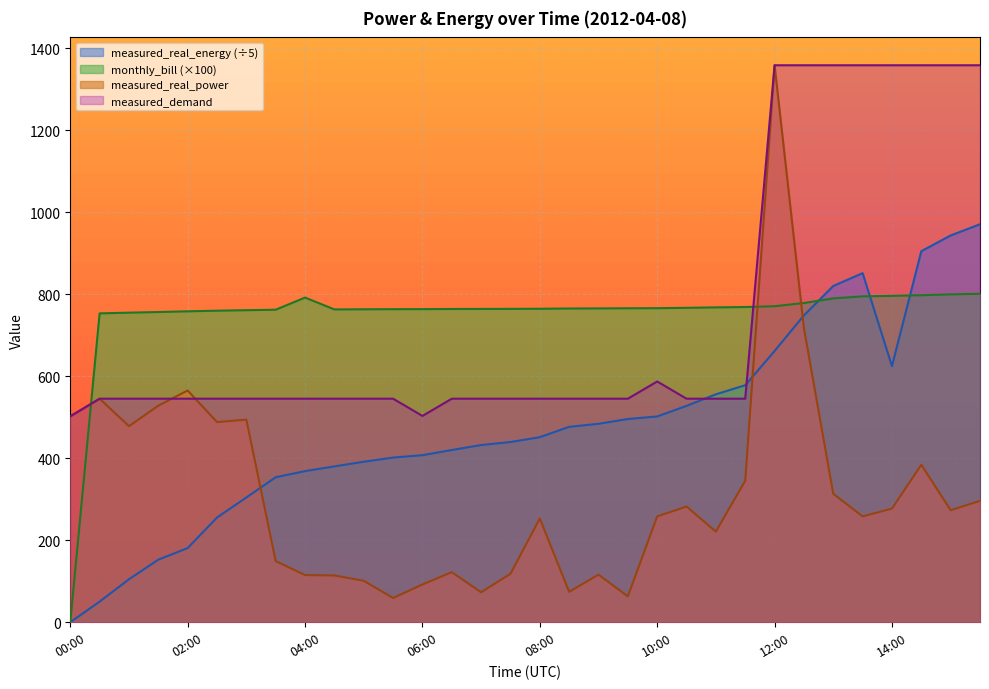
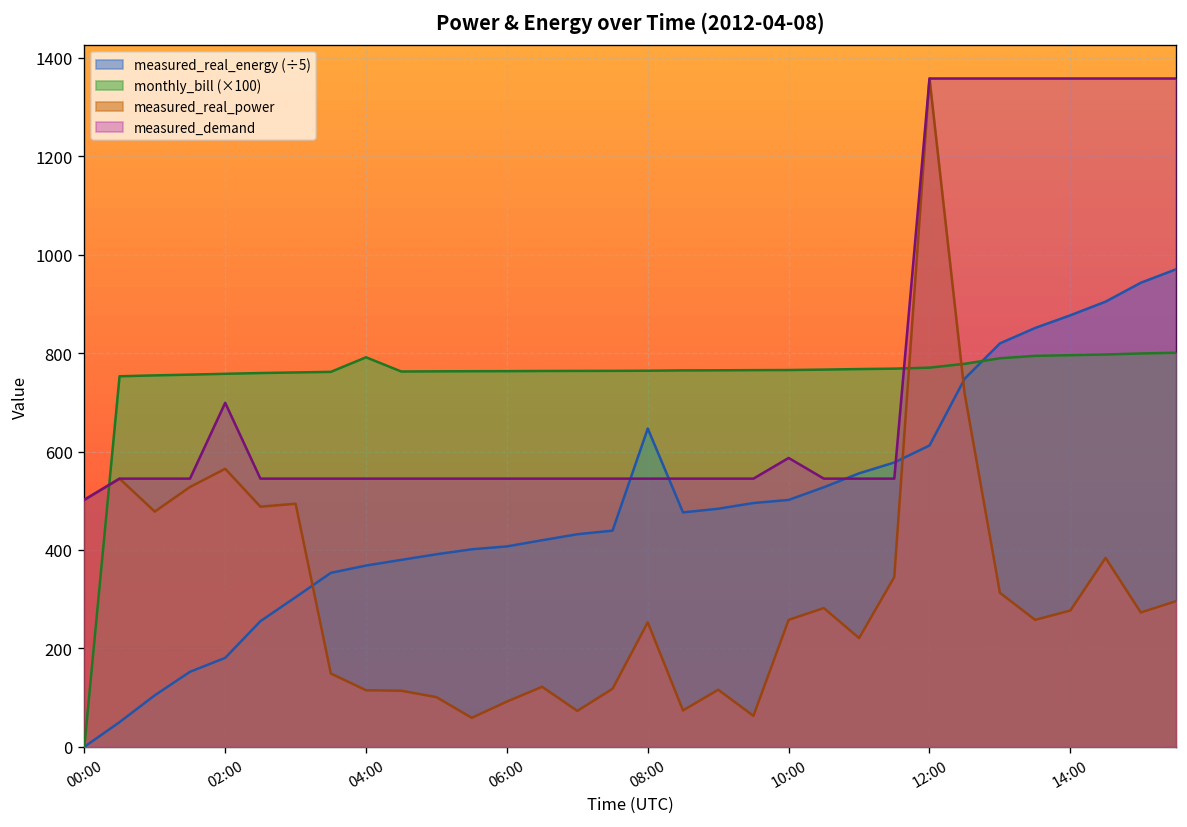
measured_demand, 02:00: 550 -> 700
measured_demand, 06:00: 500 -> 550
measured_real_energy (÷5), 08:00: 450 -> 650
measured_real_energy (÷5), 12:00: 660 -> 610
measured_real_energy (÷5), 14:00: 620 -> 880
